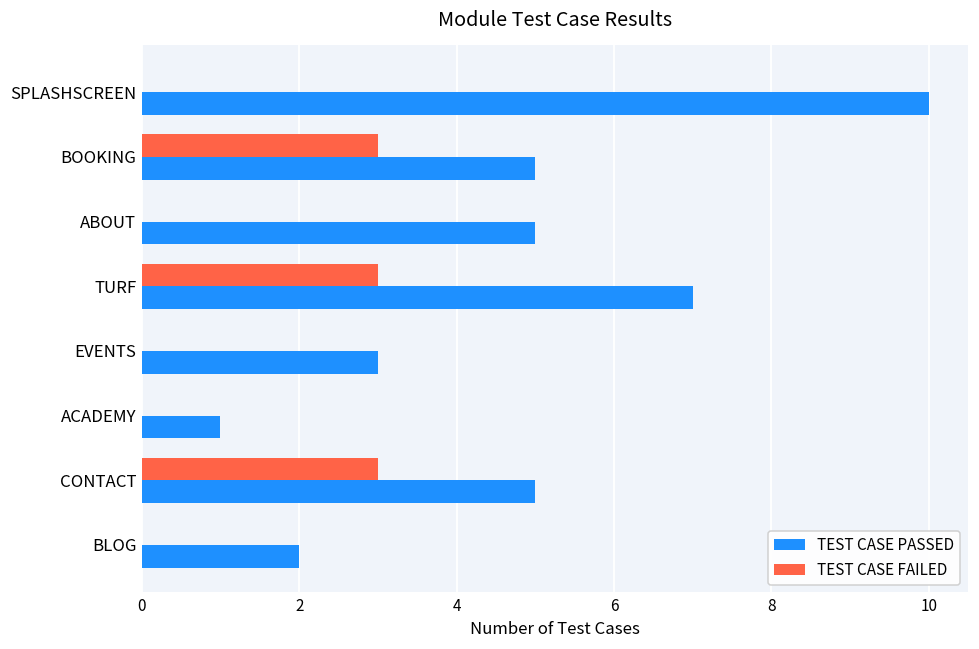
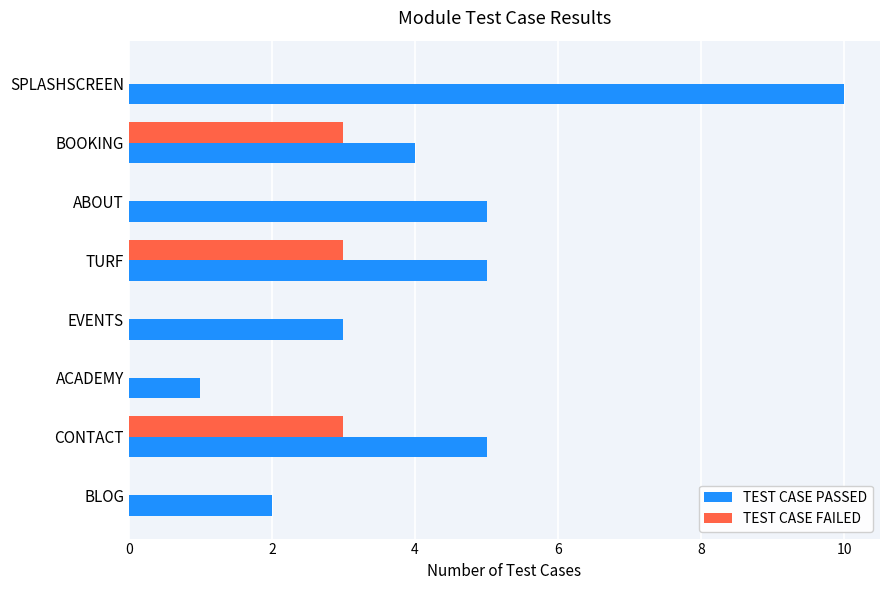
TEST CASE PASSED, BOOKING: 5 -> 4
TEST CASE PASSED, TURF: 7 -> 5
